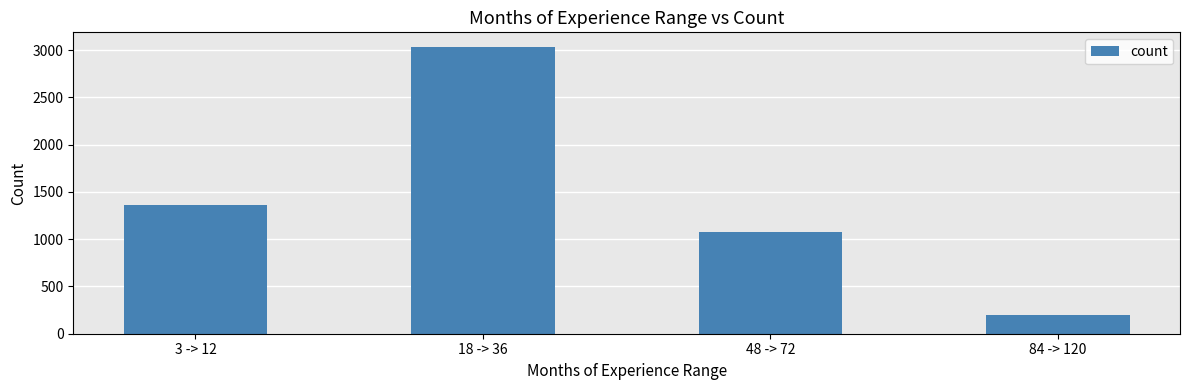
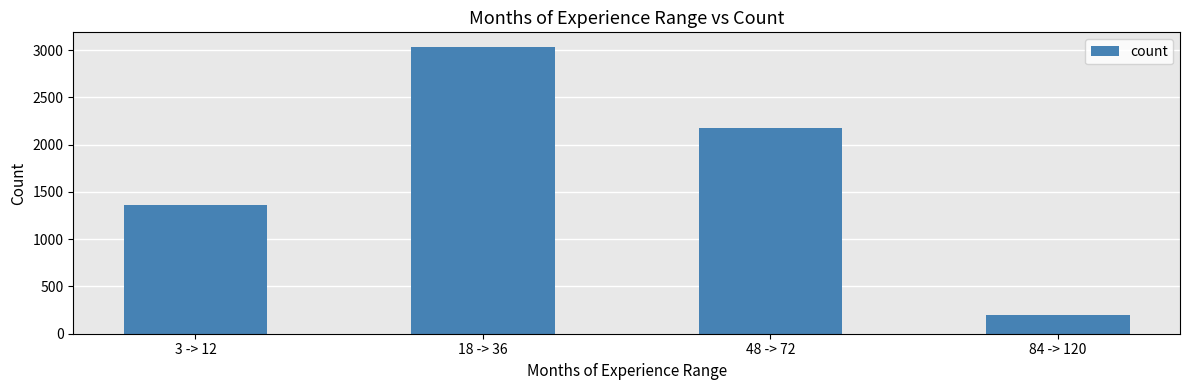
48 -> 72: 1100 -> 2200
